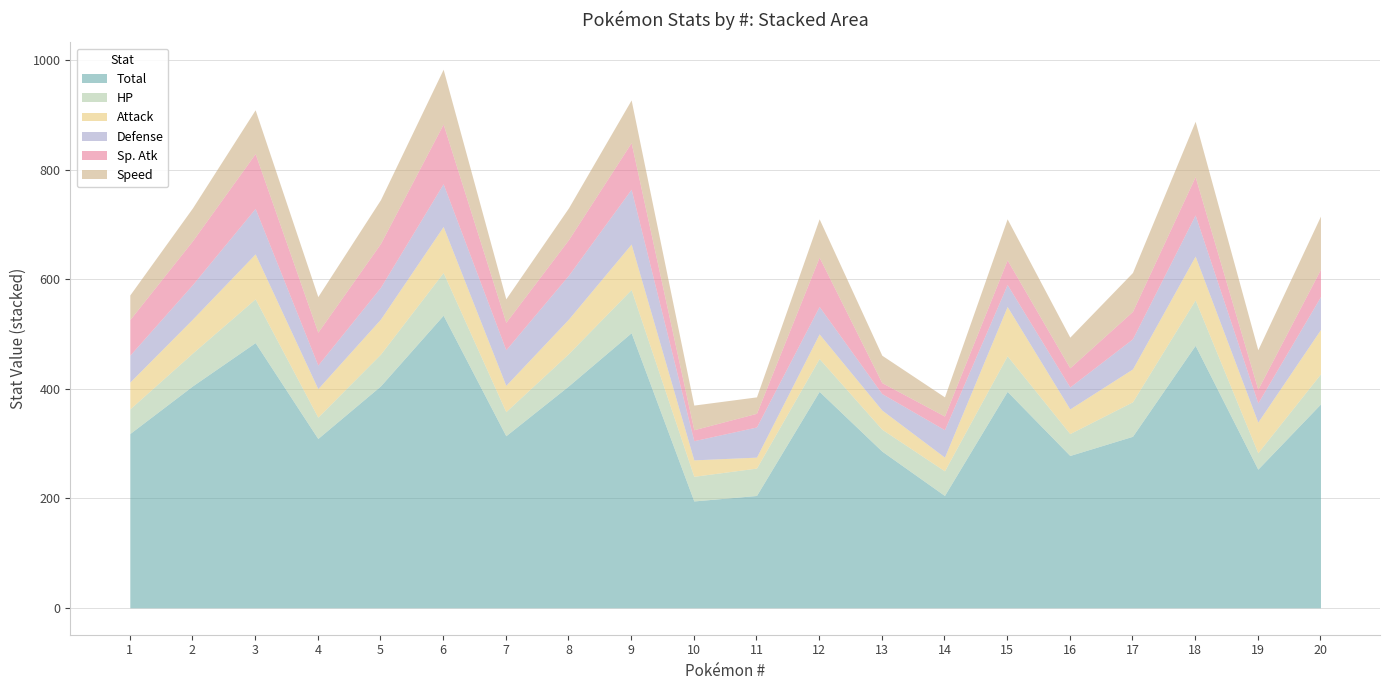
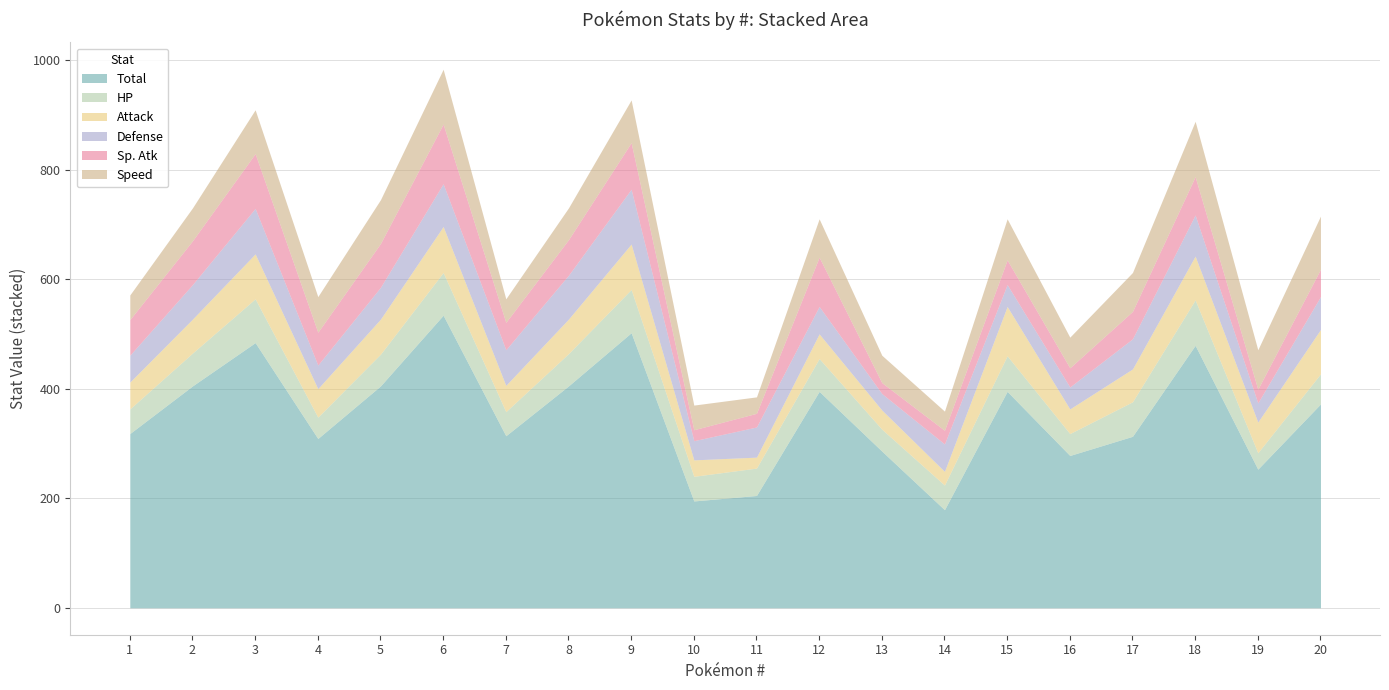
Total, 14: 210 -> 180
